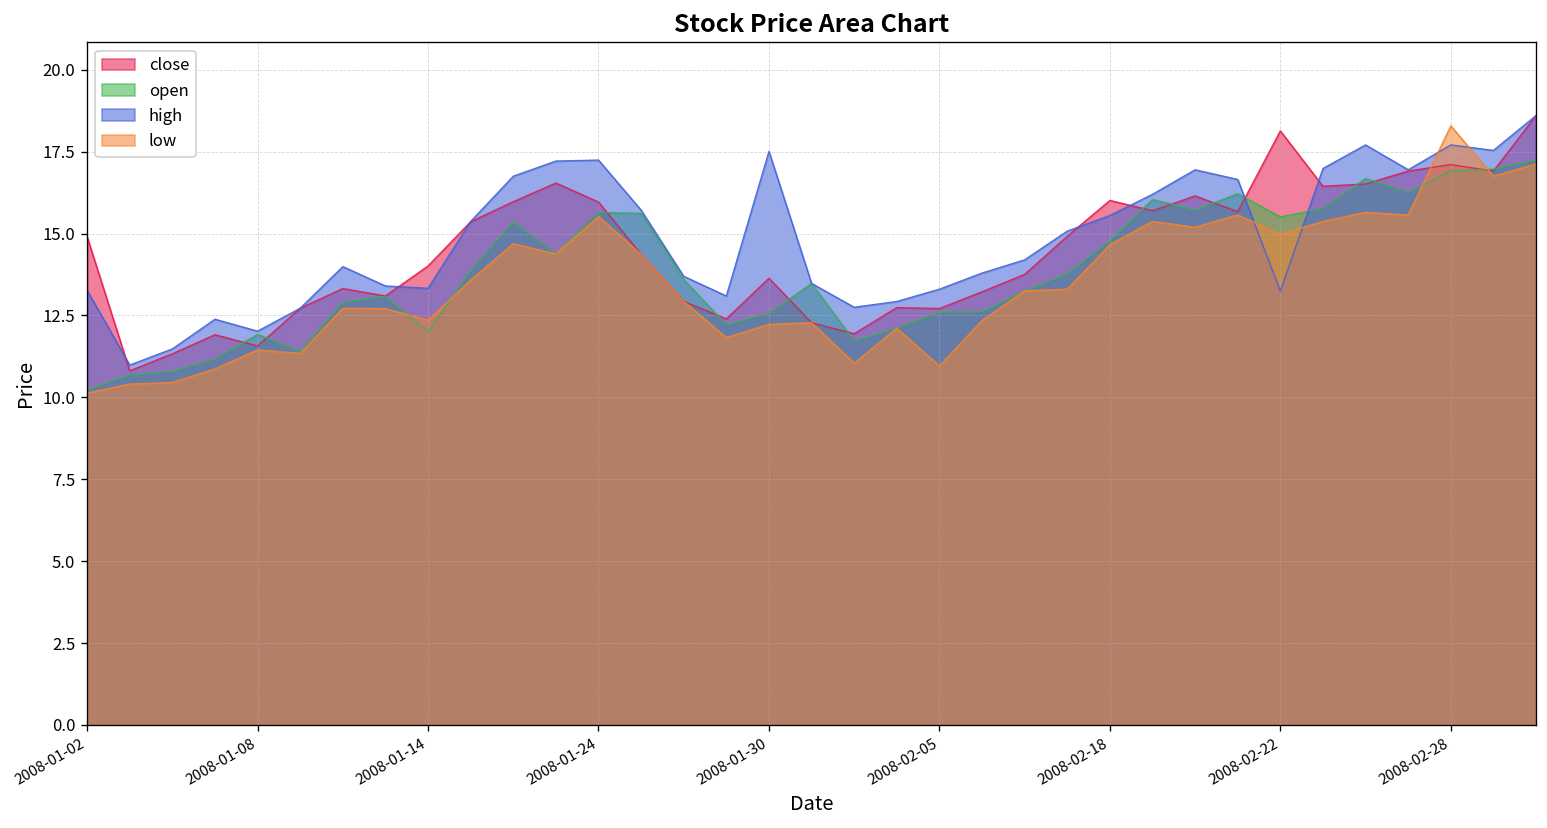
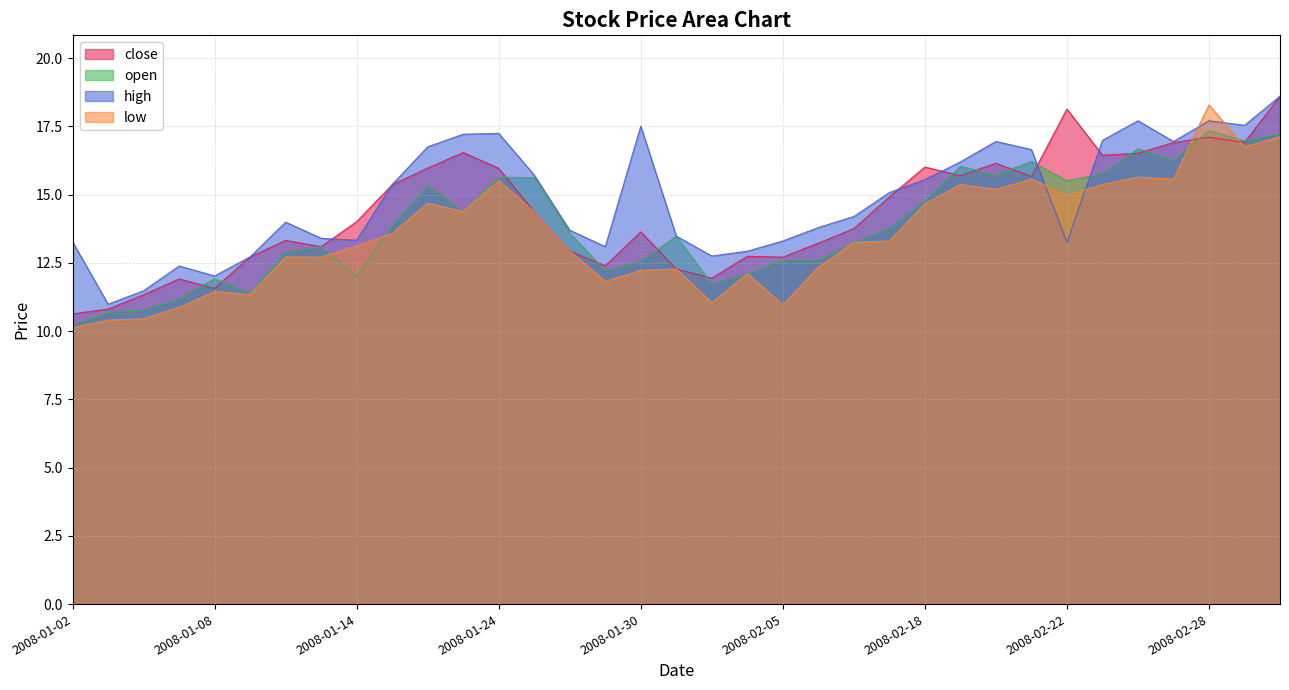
close, 2008-01-02: 14.9 -> 10.6
low, 2008-01-14: 12.4 -> 13.1
open, 2008-02-28: 16.9 -> 17.3
